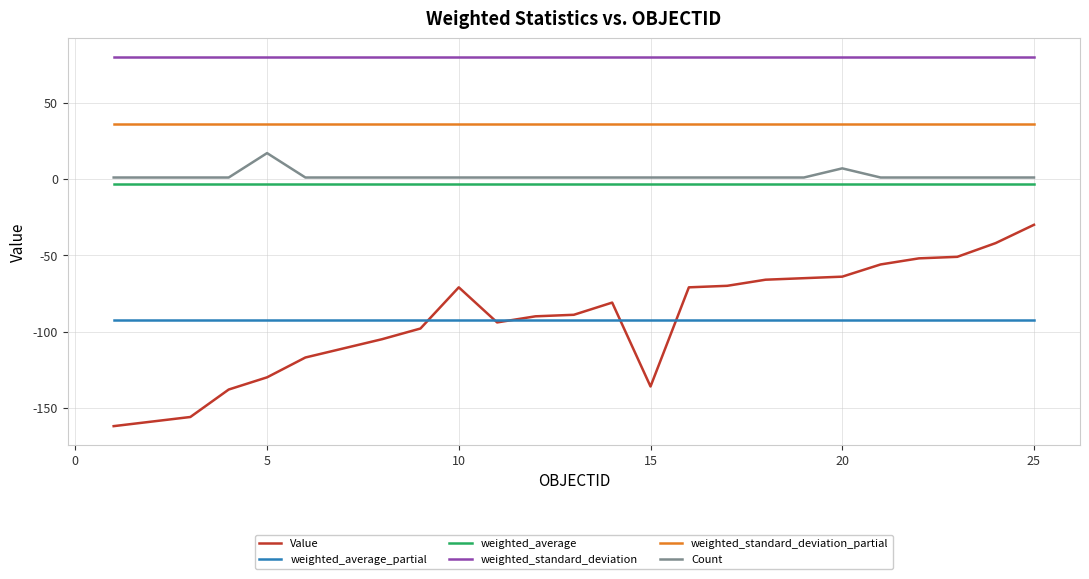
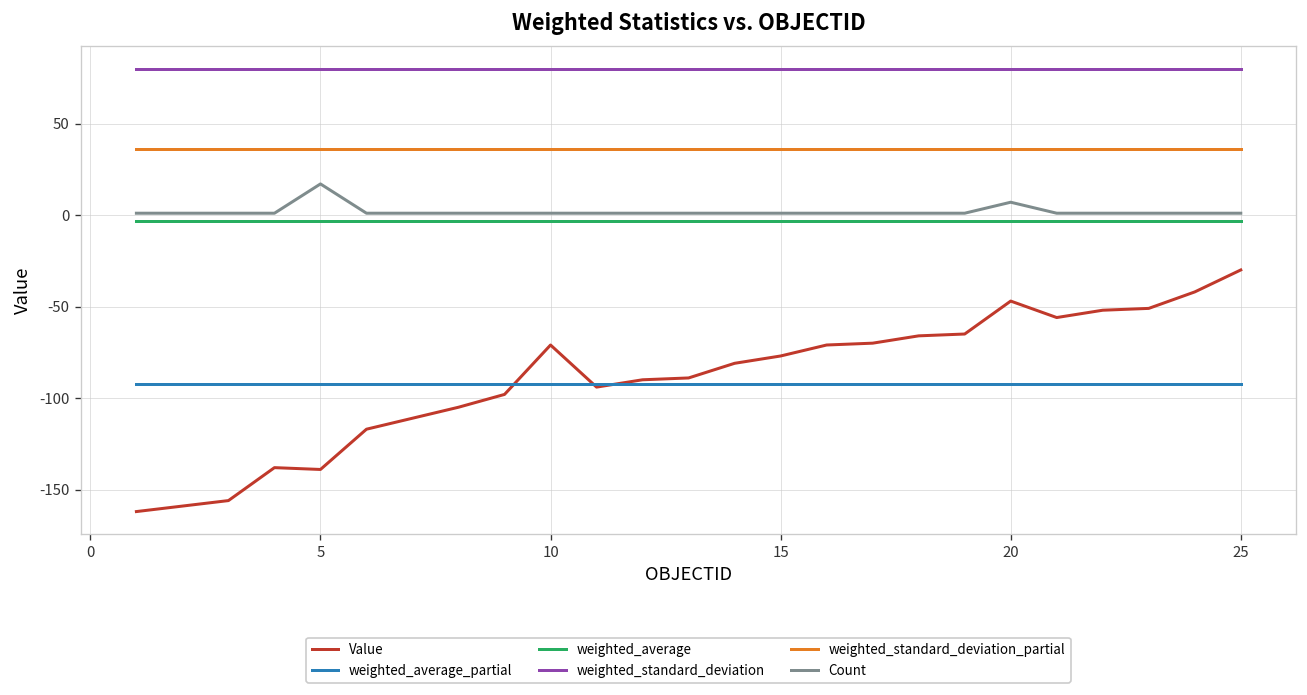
Value, 5: -130 -> -139
Value, 15: -136 -> -77
Value, 20: -64 -> -47
